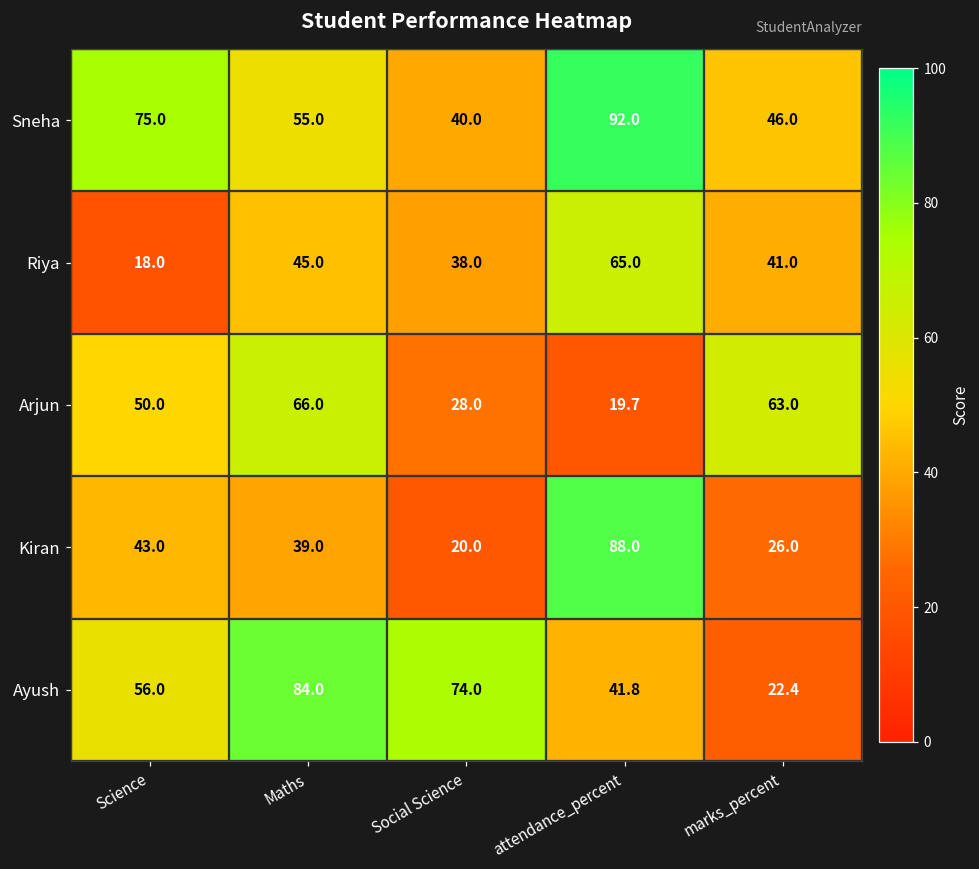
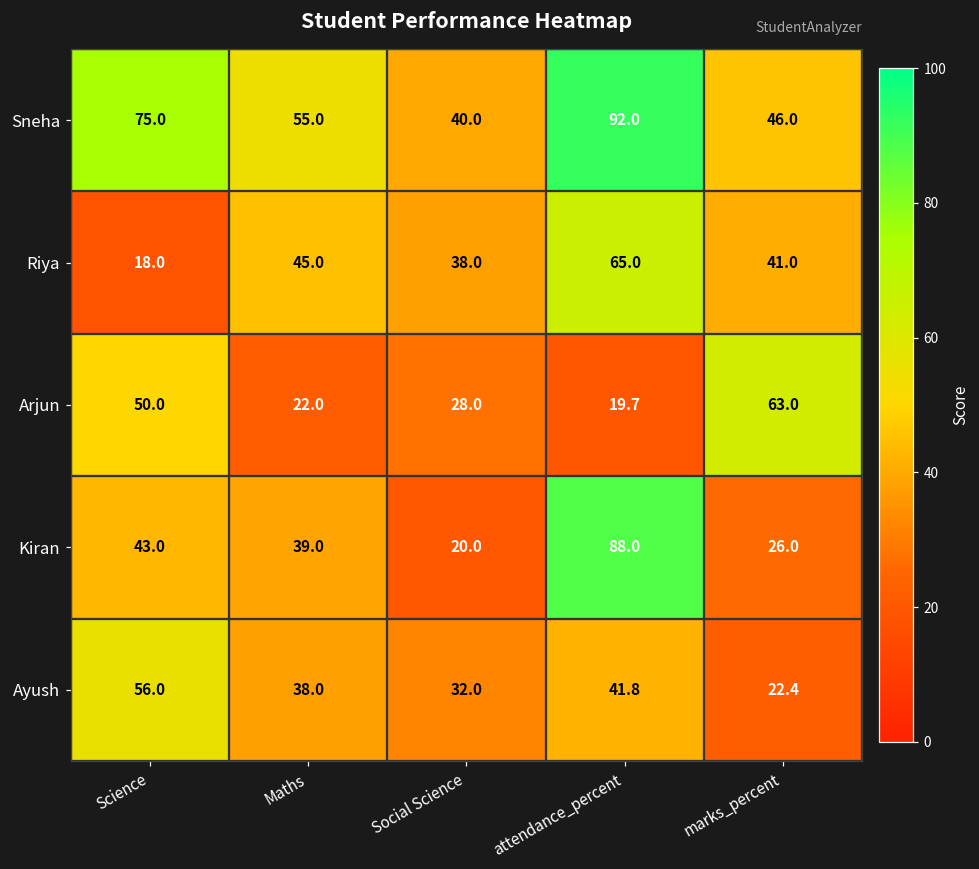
Arjun, Maths: 66.0 -> 22.0
Ayush, Maths: 84.0 -> 38.0
Ayush, Social Science: 74.0 -> 32.0
